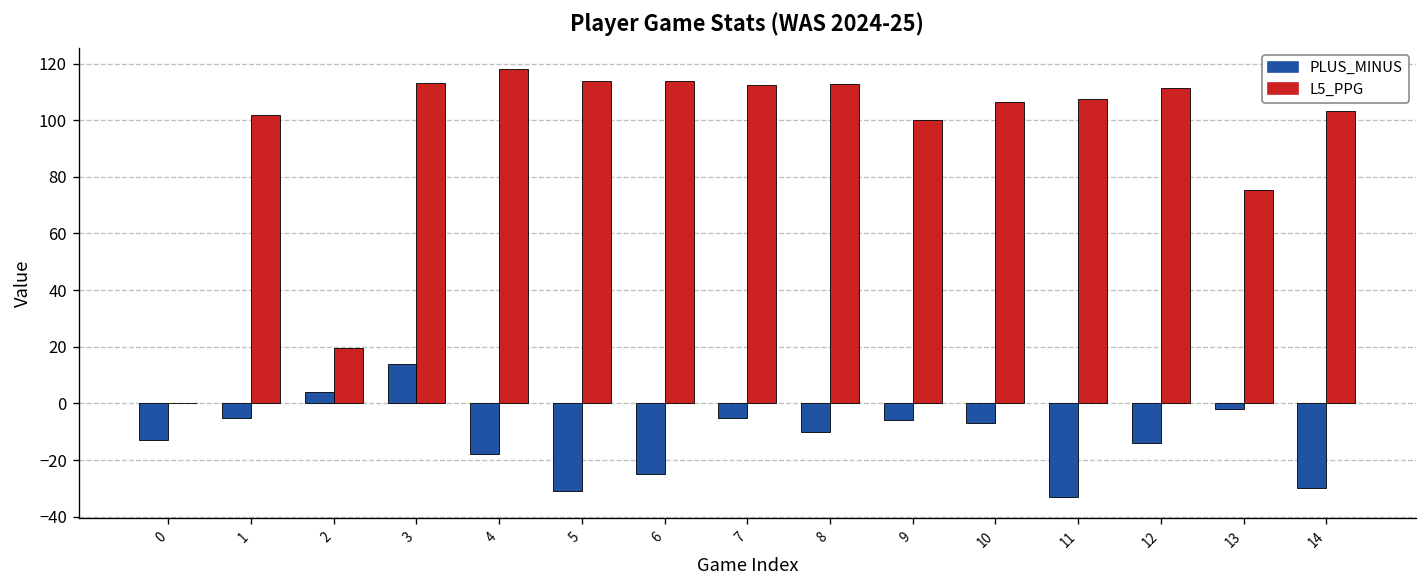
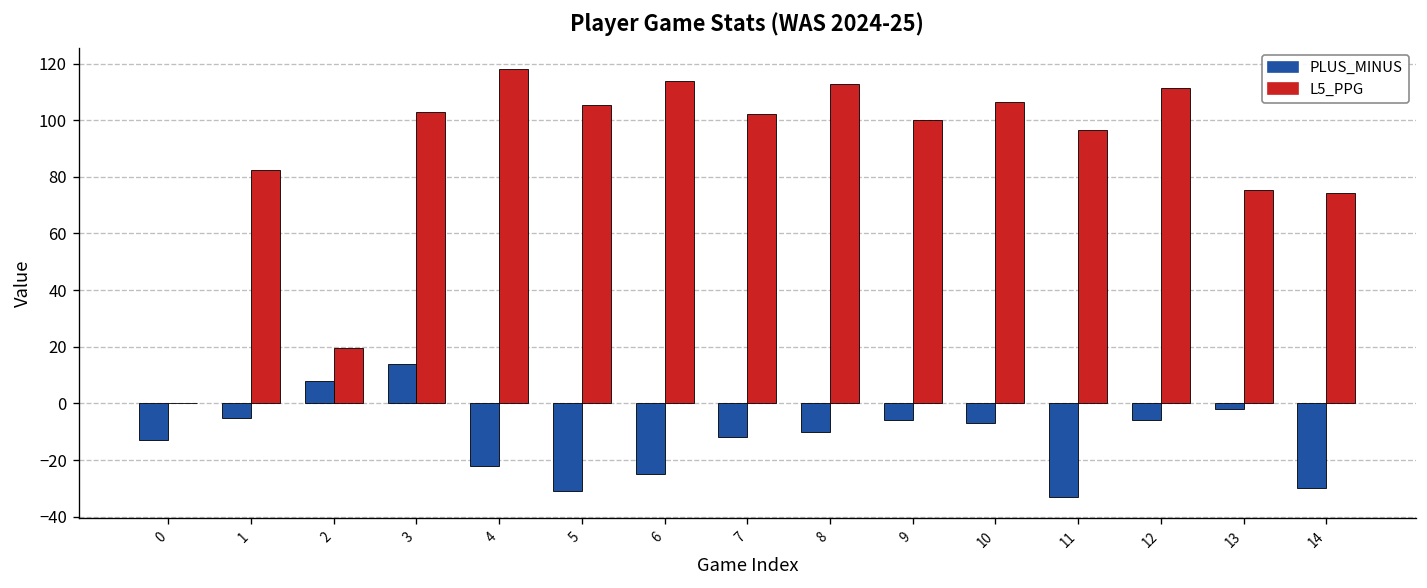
L5_PPG, 1: 102 -> 82
PLUS_MINUS, 2: 4 -> 8
L5_PPG, 3: 113 -> 103
PLUS_MINUS, 4: -18 -> -22
L5_PPG, 5: 114 -> 105
PLUS_MINUS, 7: -5 -> -12
L5_PPG, 7: 112 -> 102
L5_PPG, 11: 107 -> 97
PLUS_MINUS, 12: -14 -> -6
L5_PPG, 14: 103 -> 74
